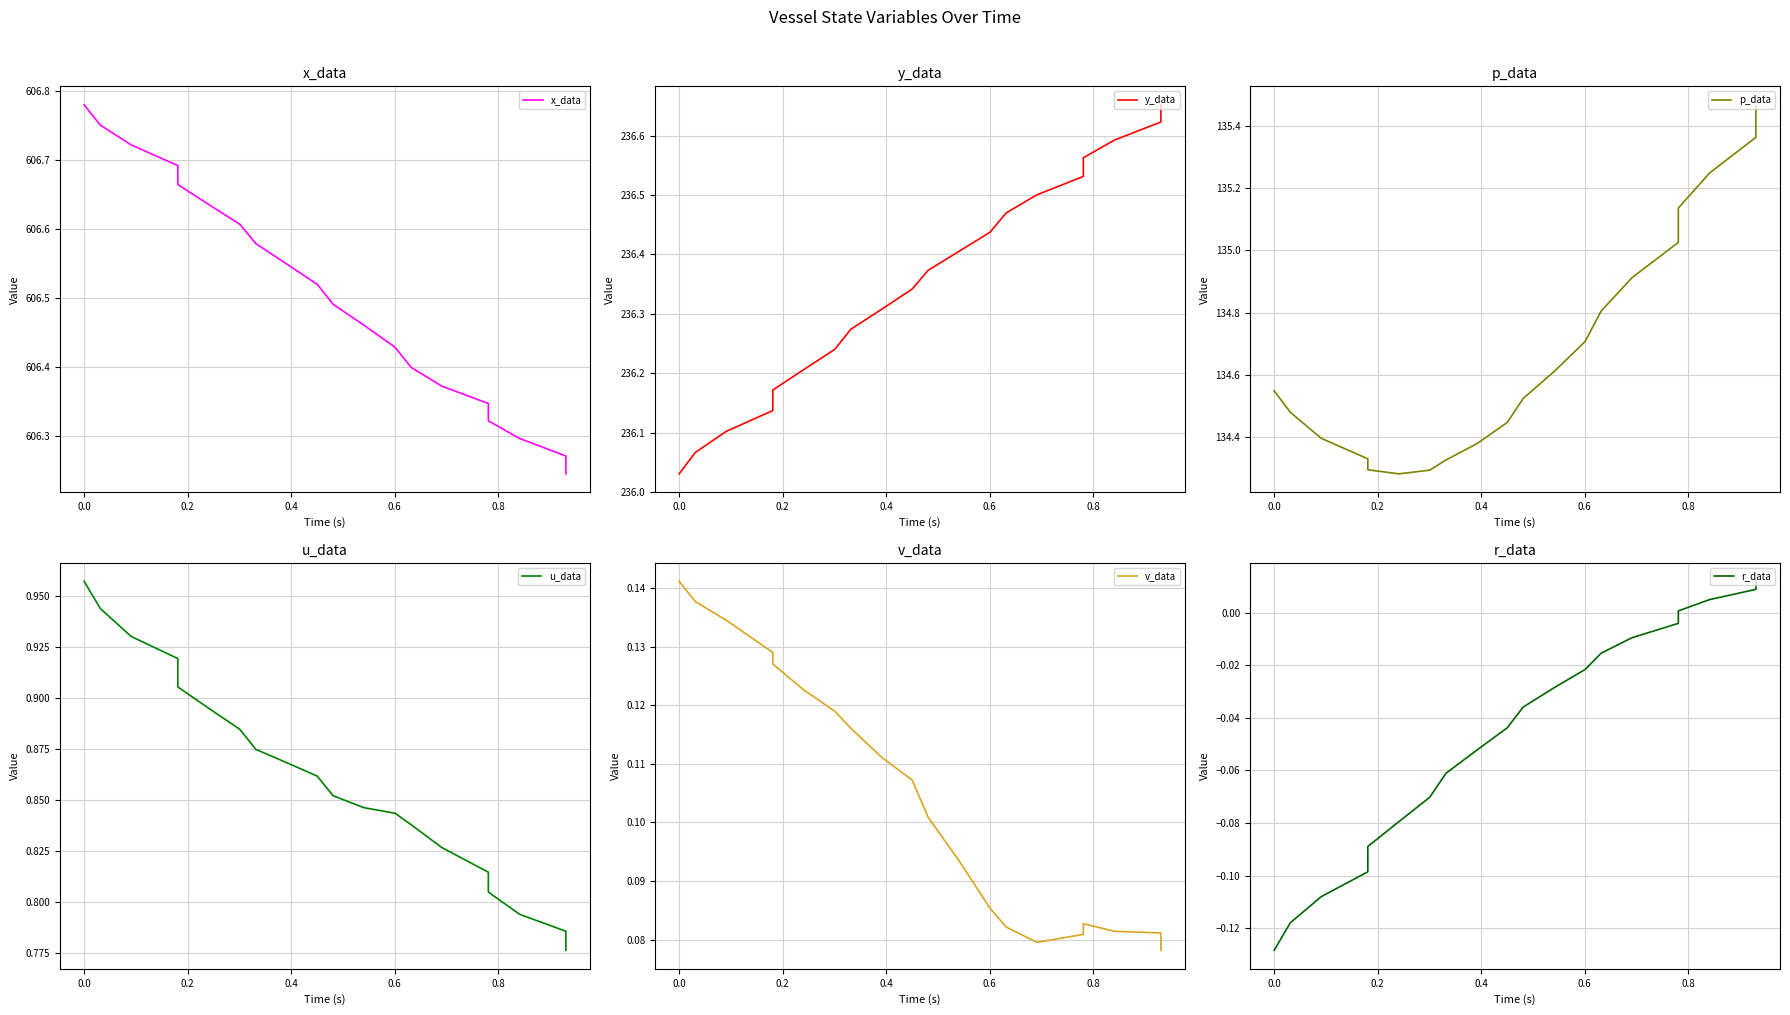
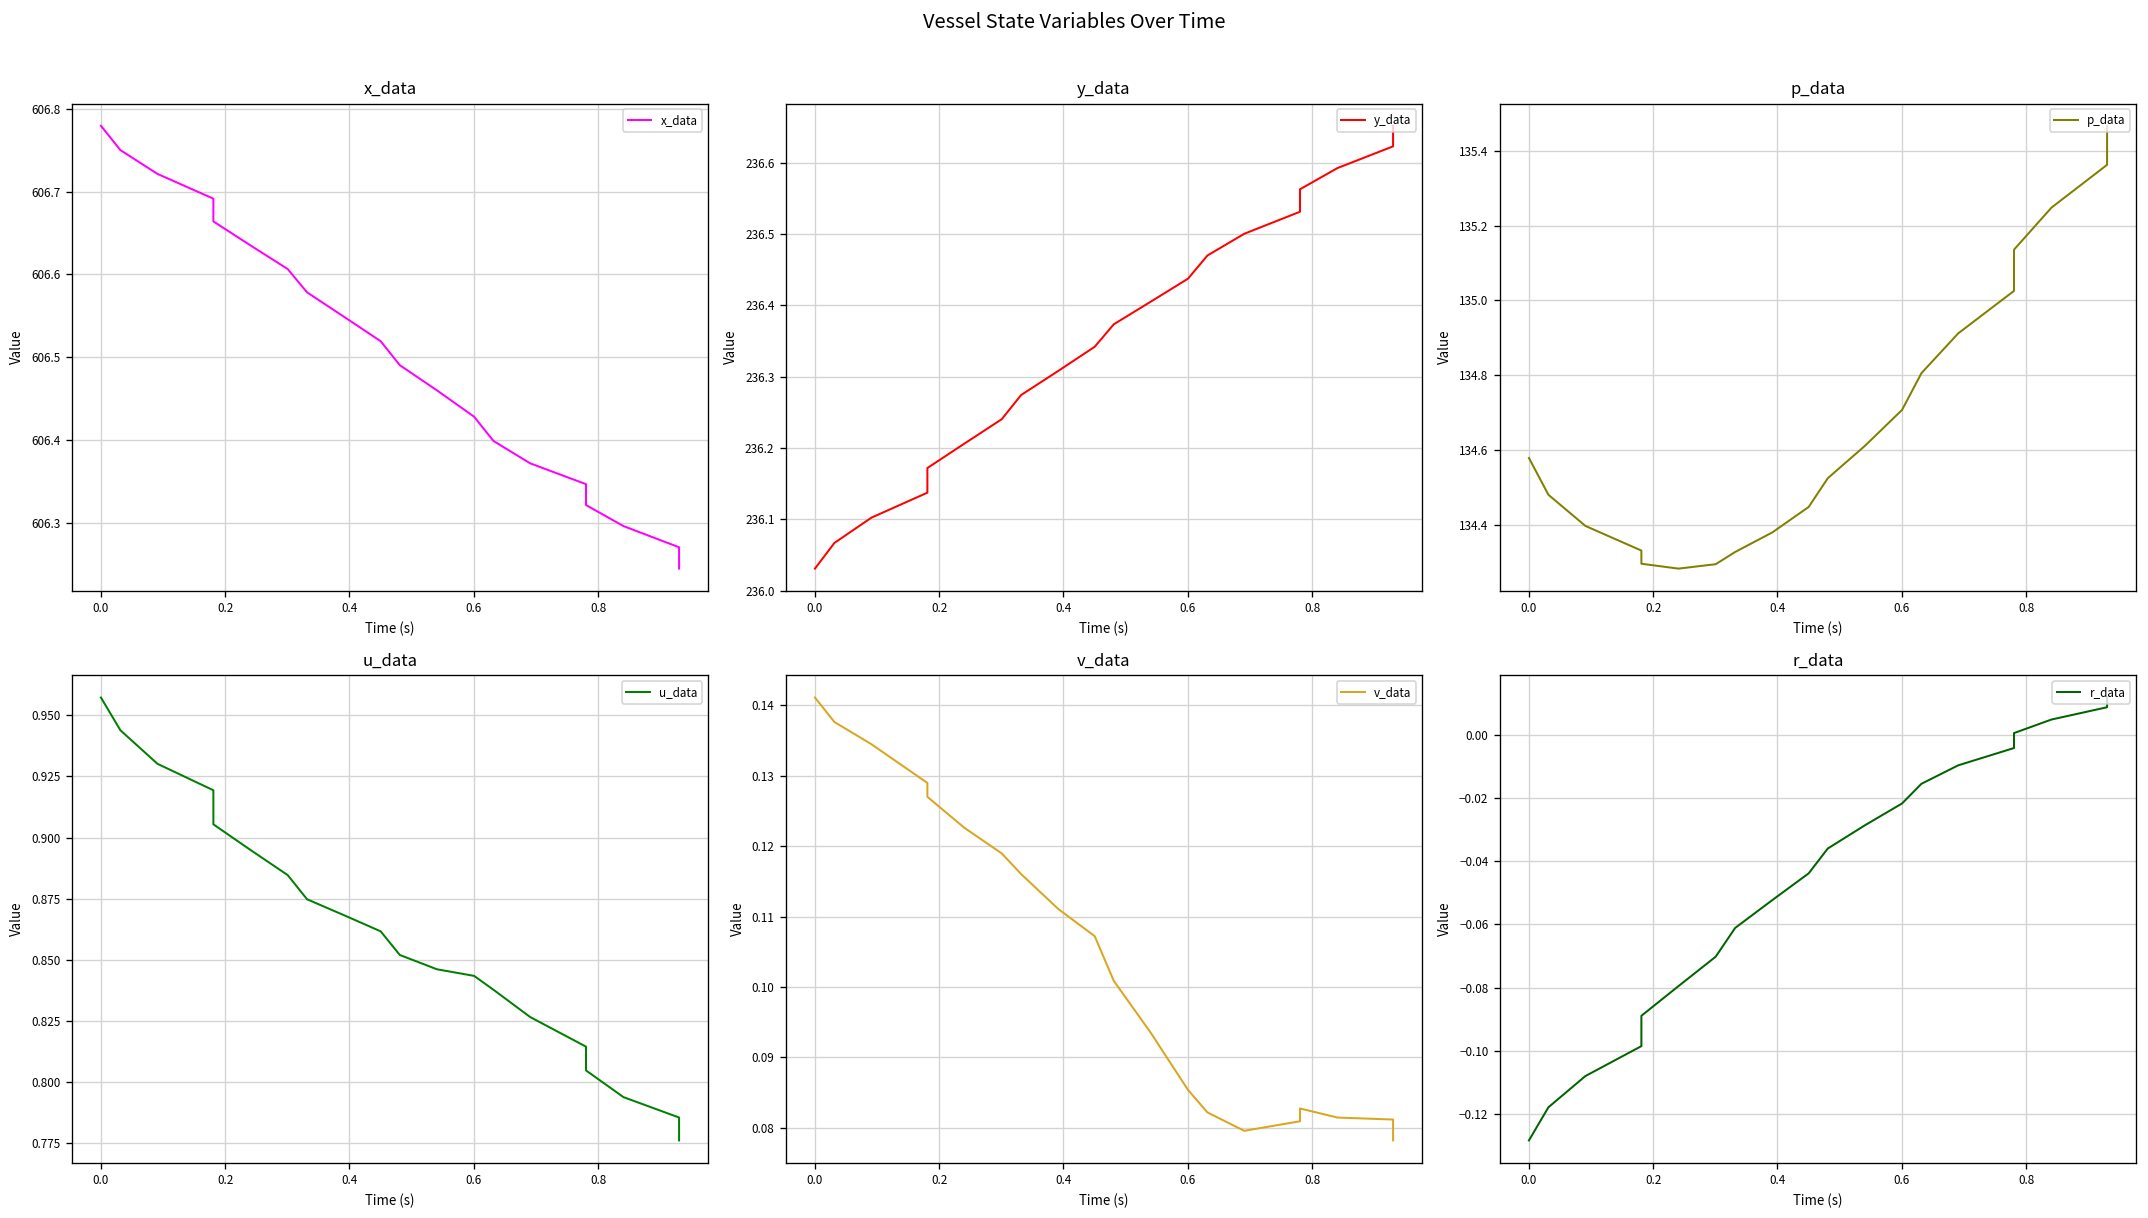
p_data, 0.0: 134.55 -> 134.58
